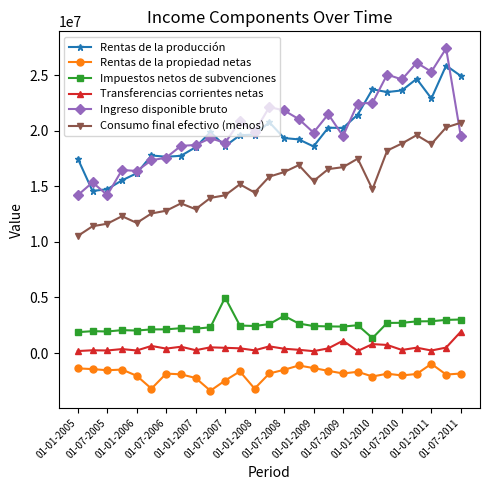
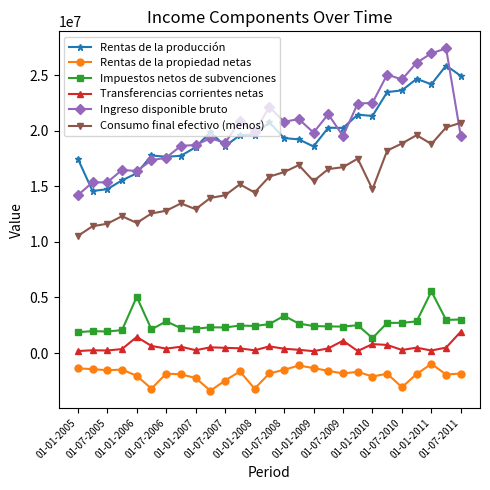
Ingreso disponible bruto, 01-07-2005: 14200000 -> 15400000
Impuestos netos de subvenciones, 01-01-2006: 2000000 -> 5000000
Transferencias corrientes netas, 01-01-2006: 200000 -> 1400000
Impuestos netos de subvenciones, 01-07-2006: 2100000 -> 2800000
Impuestos netos de subvenciones, 01-07-2007: 5000000 -> 2300000
Ingreso disponible bruto, 01-07-2008: 21800000 -> 20800000
Rentas de la producción, 01-01-2010: 23700000 -> 21300000
Rentas de la propiedad netas, 01-07-2010: -2000000 -> -3100000
Rentas de la producción, 01-01-2011: 22900000 -> 24200000
Impuestos netos de subvenciones, 01-01-2011: 2900000 -> 5500000
Ingreso disponible bruto, 01-01-2011: 25300000 -> 27000000
